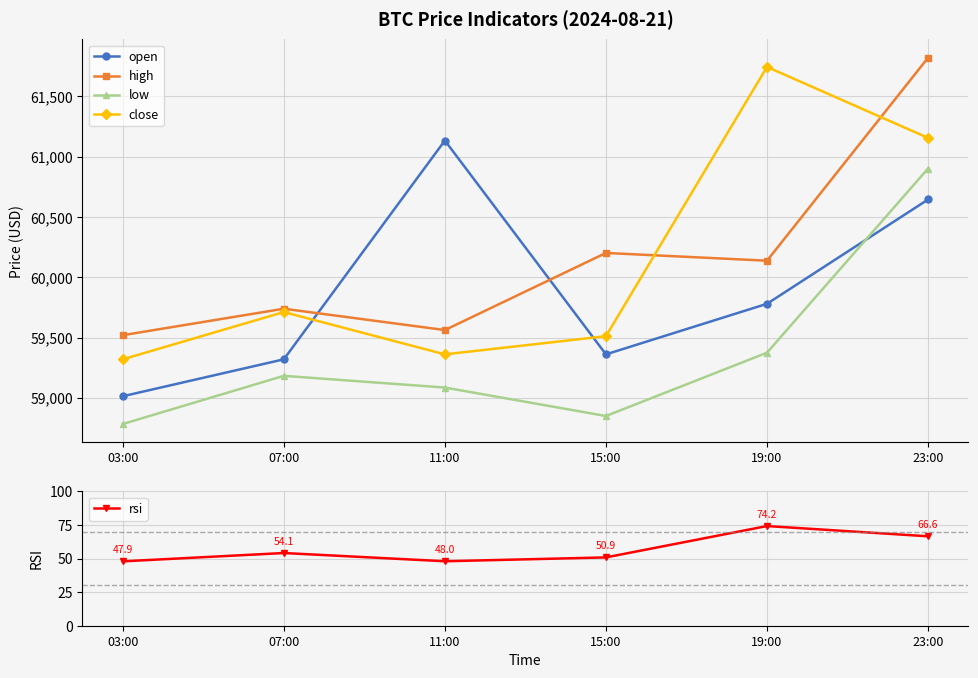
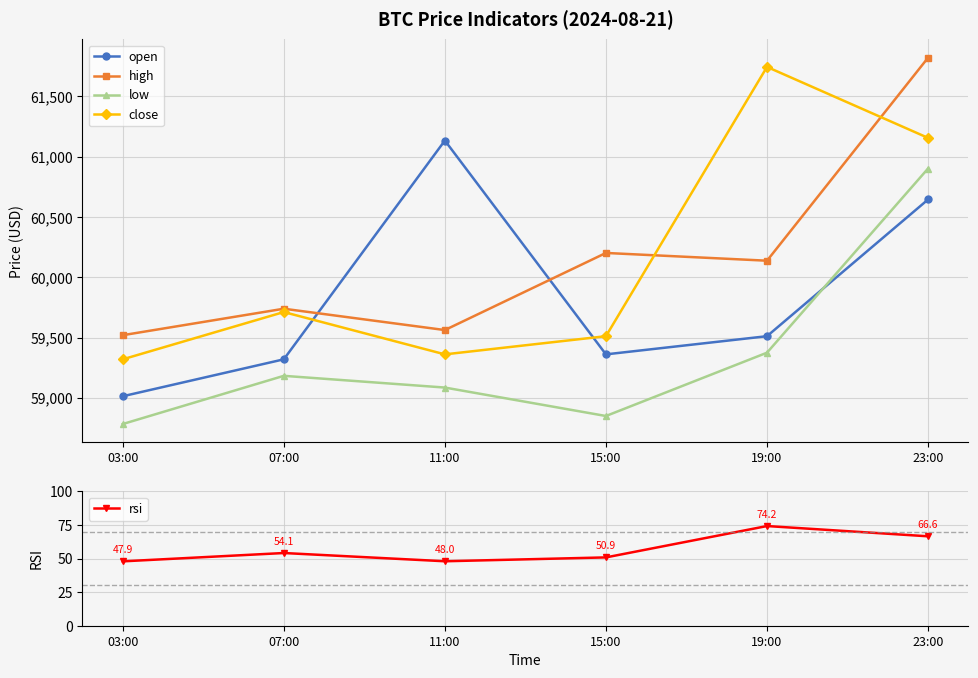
BTC Price Indicators (2024-08-21), open, 19:00: 59,780 -> 59,510
